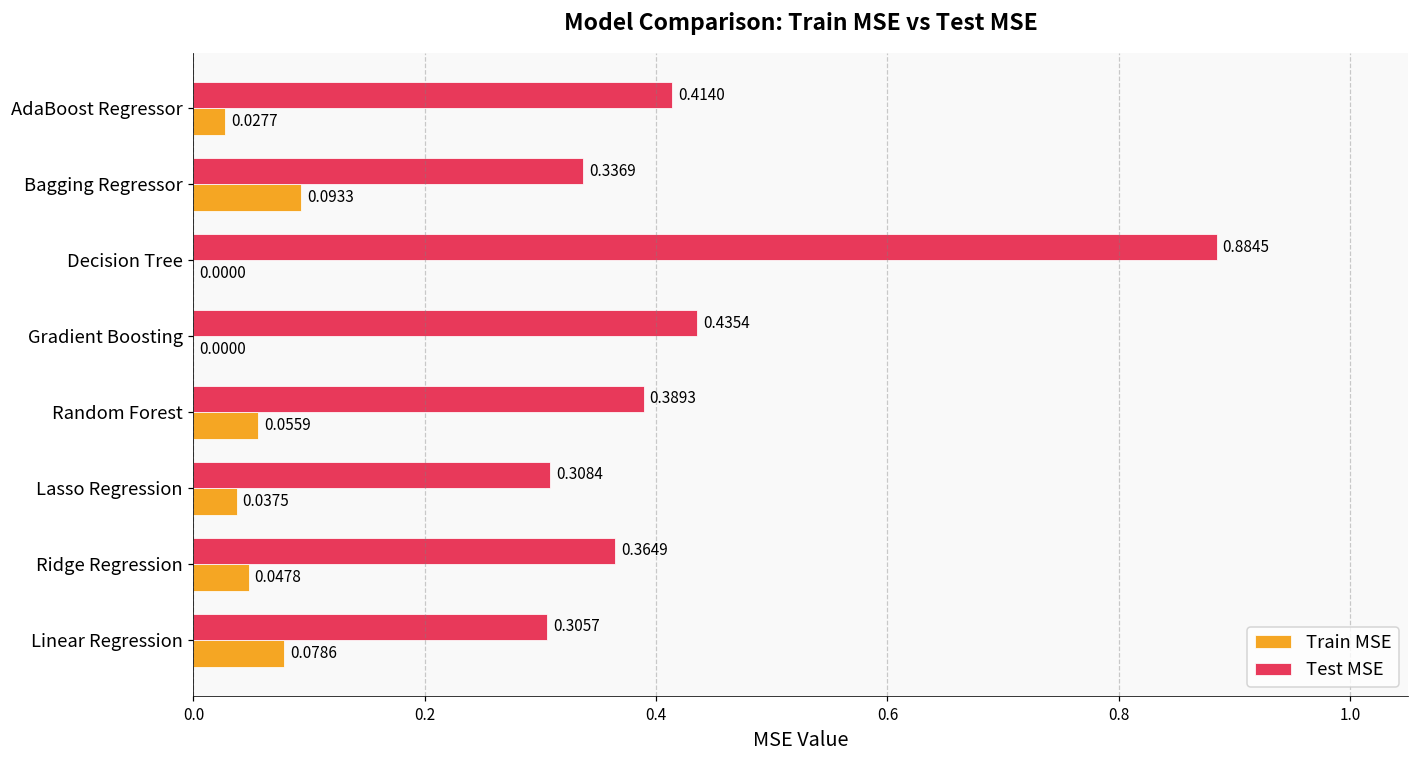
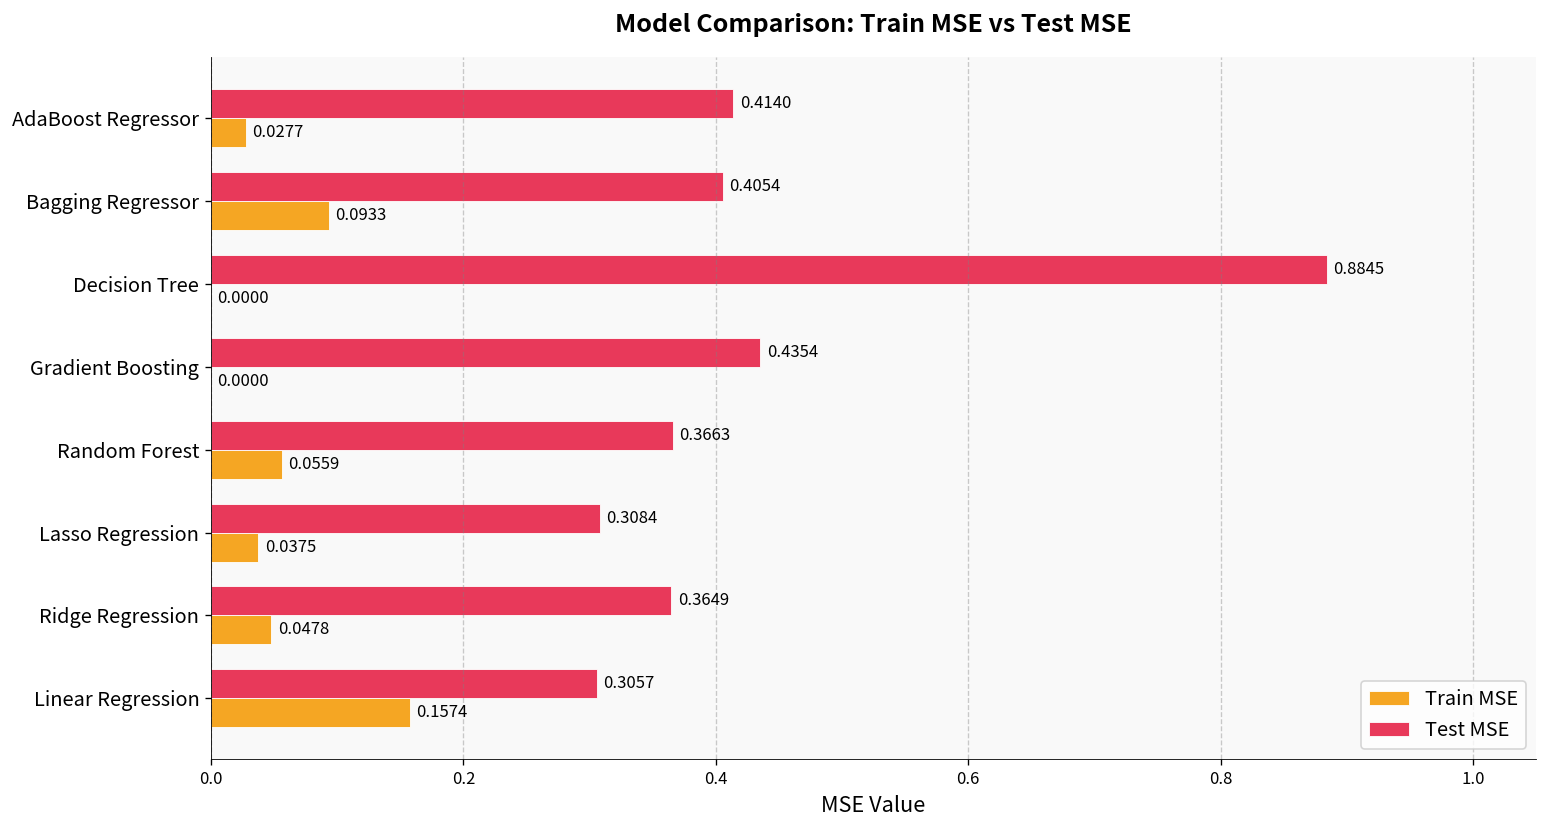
Test MSE, Bagging Regressor: 0.3369 -> 0.4054
Test MSE, Random Forest: 0.3893 -> 0.3663
Train MSE, Linear Regression: 0.0786 -> 0.1574
